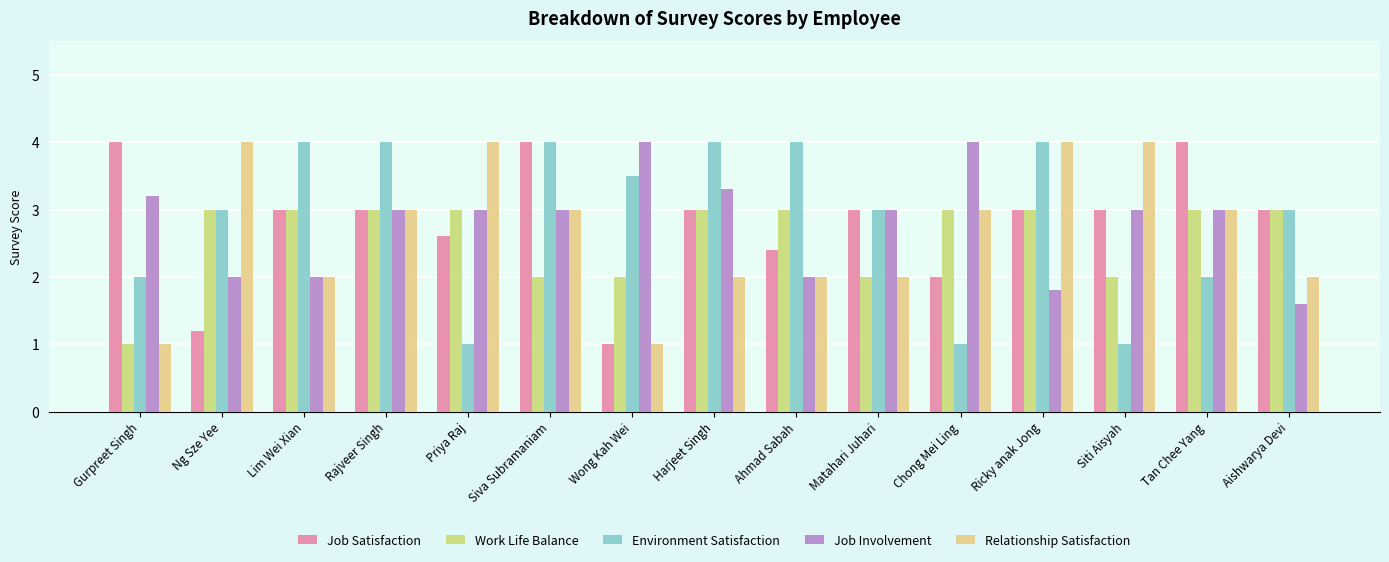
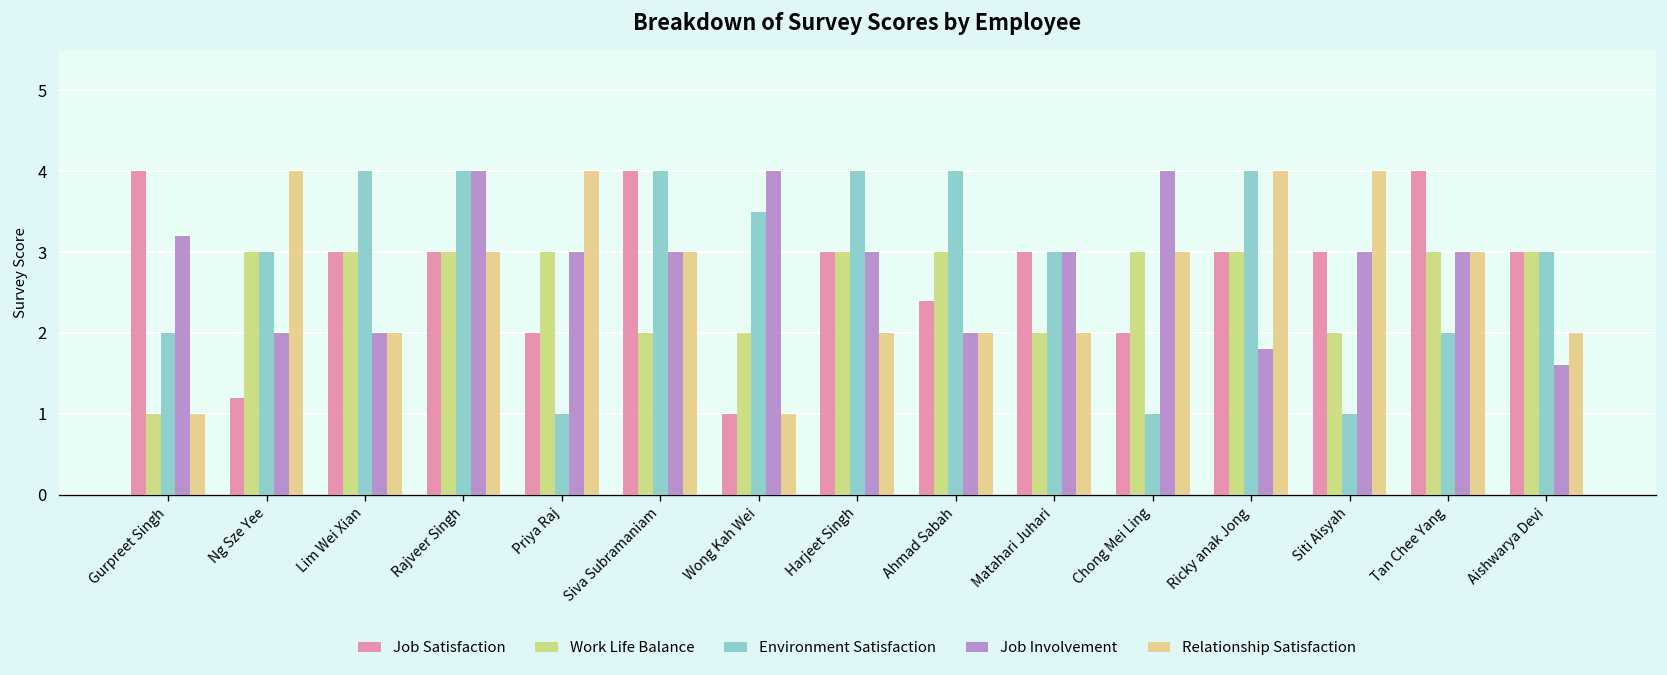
Job Involvement, Rajveer Singh: 3 -> 4
Job Satisfaction, Priya Raj: 2.6 -> 2.0
Job Involvement, Harjeet Singh: 3.3 -> 3.0
